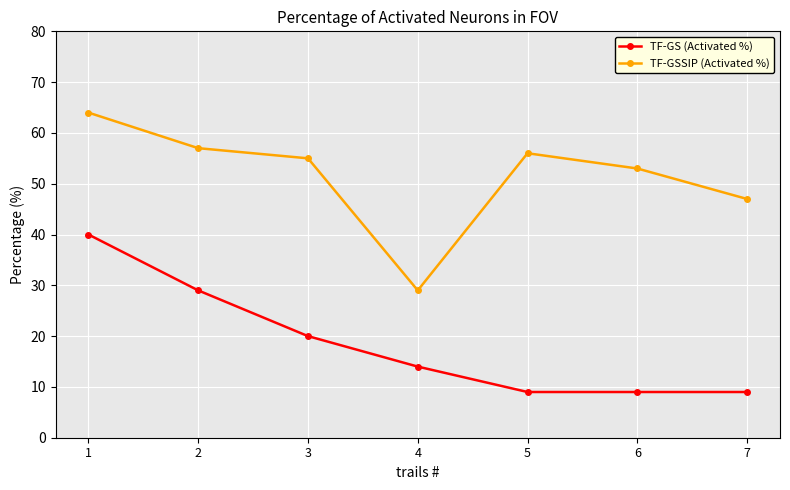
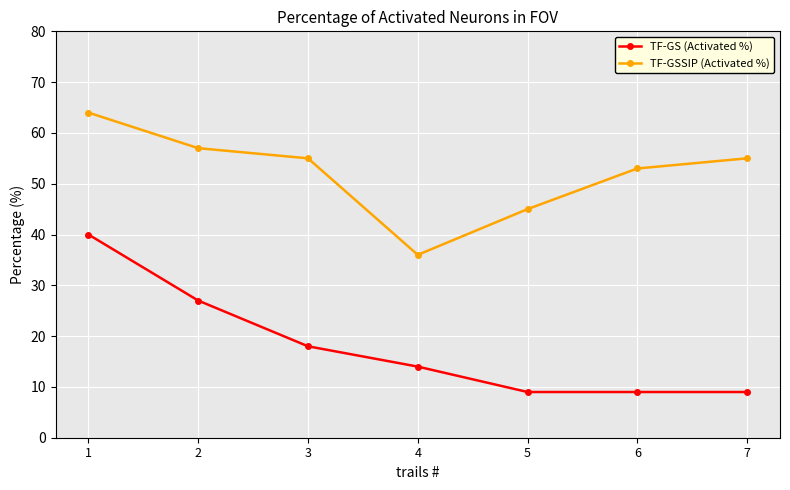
TF-GS (Activated %), 2: 29 -> 27
TF-GS (Activated %), 3: 20 -> 18
TF-GSSIP (Activated %), 4: 29 -> 36
TF-GSSIP (Activated %), 5: 56 -> 45
TF-GSSIP (Activated %), 7: 47 -> 55
